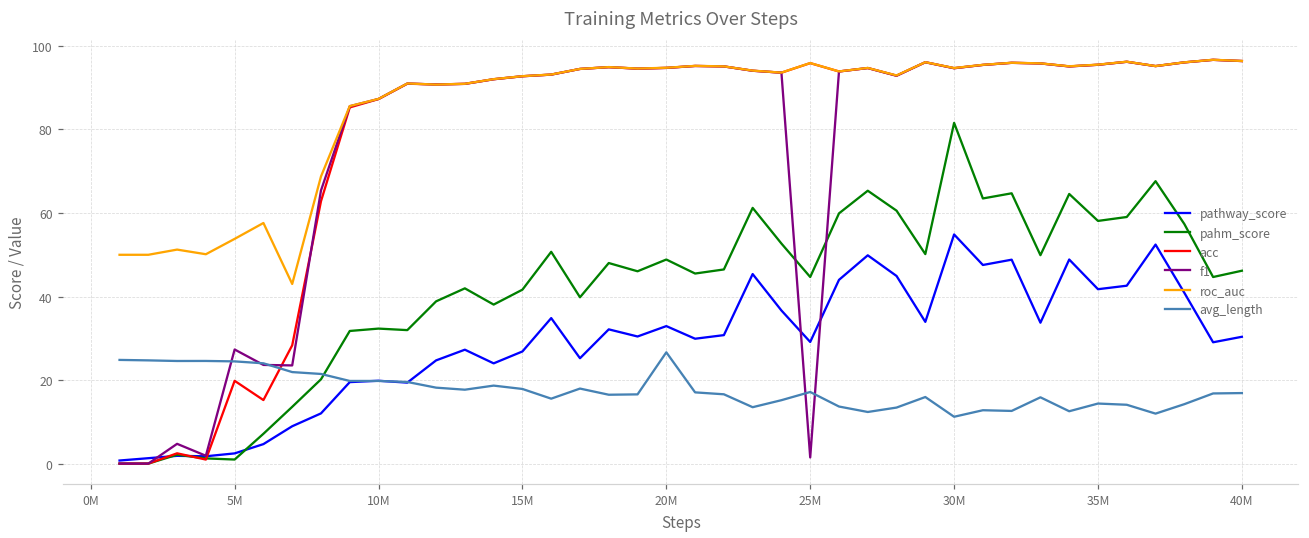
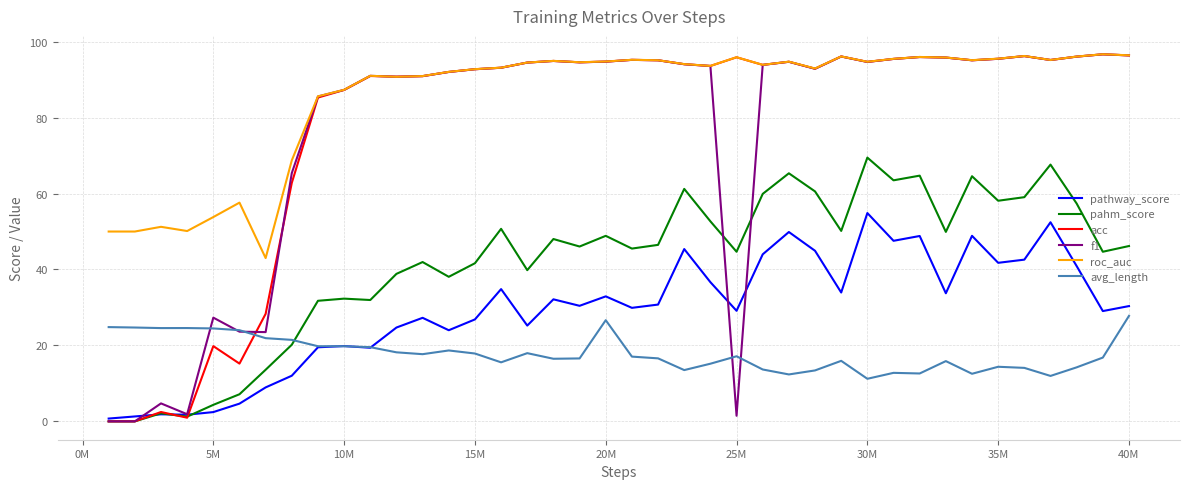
pahm_score, 5M: 1 -> 4
pahm_score, 30M: 82 -> 69
avg_length, 40M: 17 -> 28
